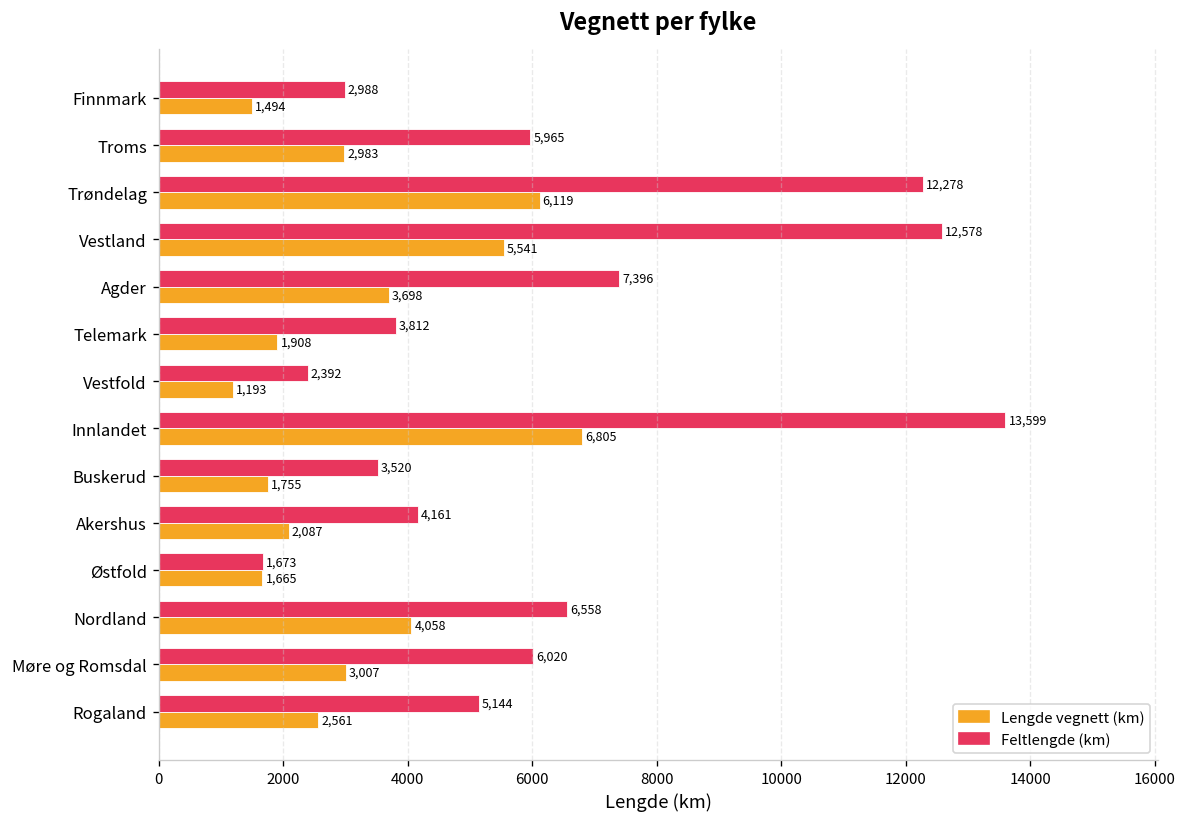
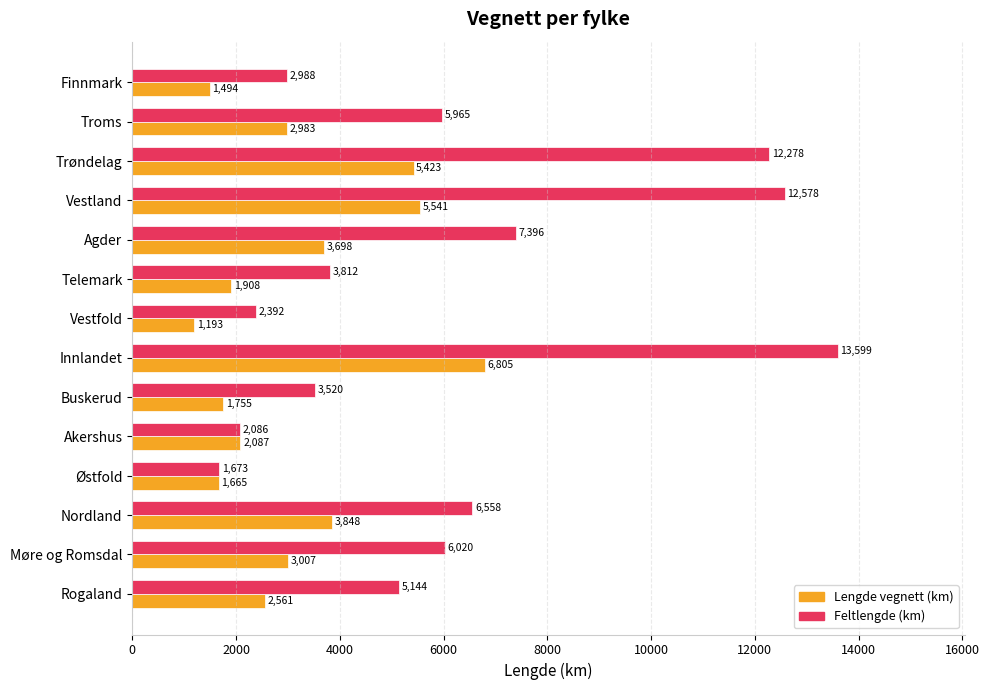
Lengde vegnett (km), Trøndelag: 6,119 -> 5,423
Feltlengde (km), Akershus: 4,161 -> 2,086
Lengde vegnett (km), Nordland: 4,058 -> 3,848
